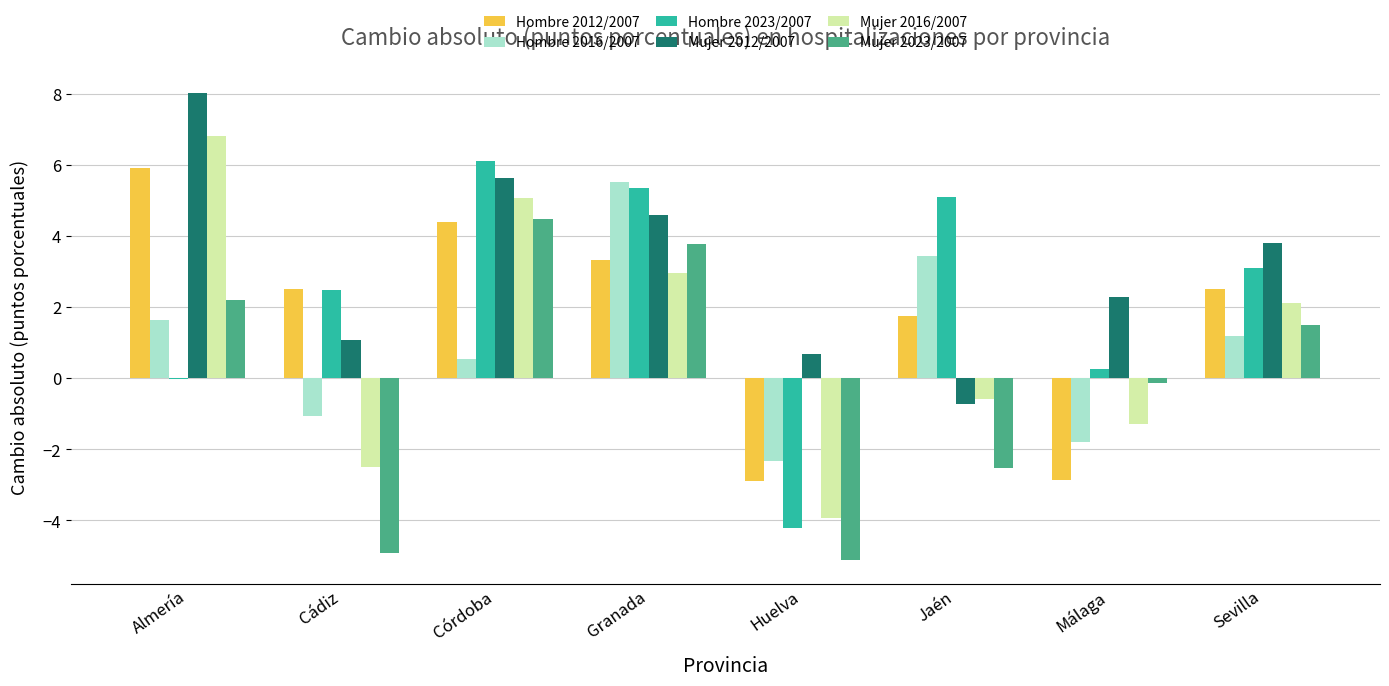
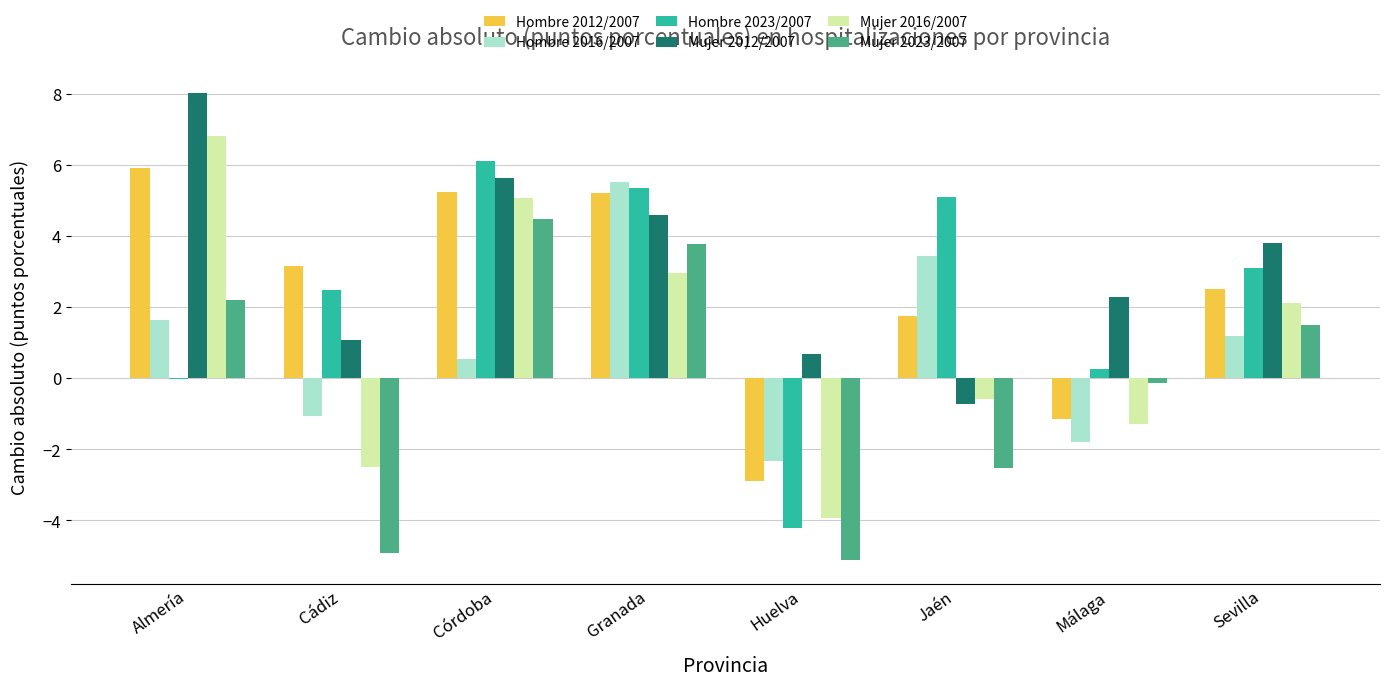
Hombre 2012/2007, Cádiz: 2.5 -> 3.1
Hombre 2012/2007, Córdoba: 4.4 -> 5.2
Hombre 2012/2007, Granada: 3.3 -> 5.2
Hombre 2012/2007, Málaga: -2.9 -> -1.1
